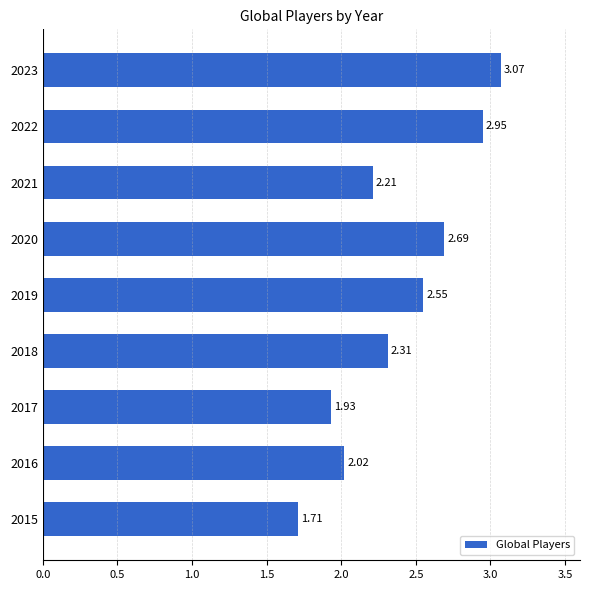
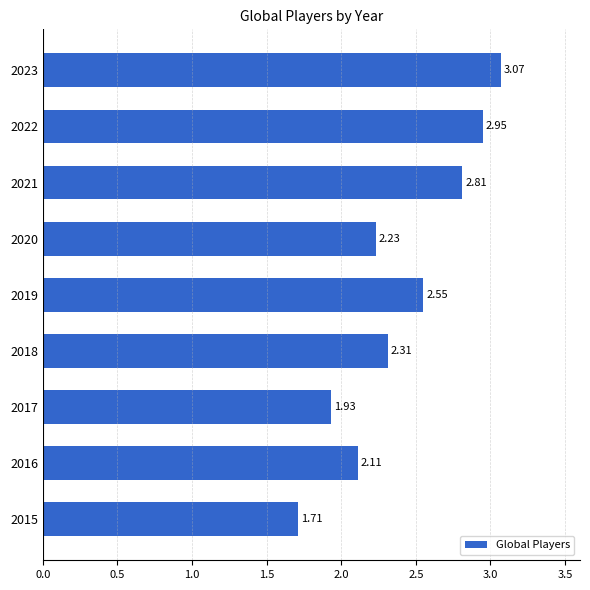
2021: 2.21 -> 2.81
2020: 2.69 -> 2.23
2016: 2.02 -> 2.11
